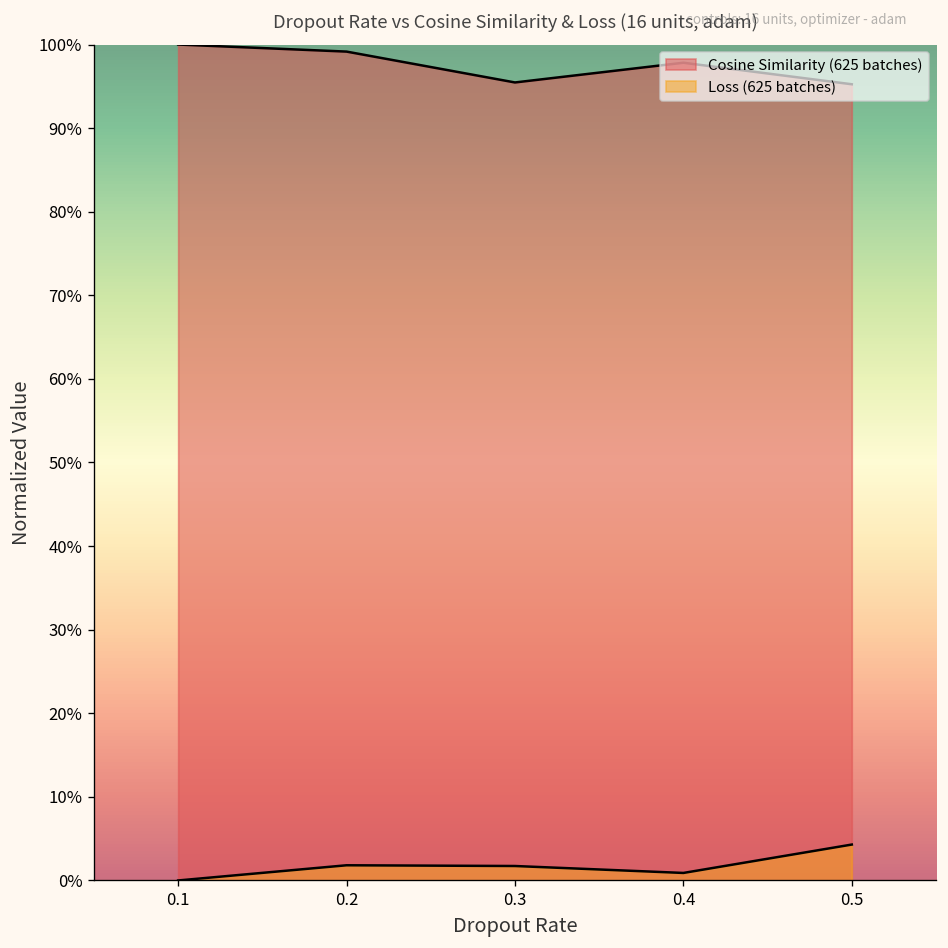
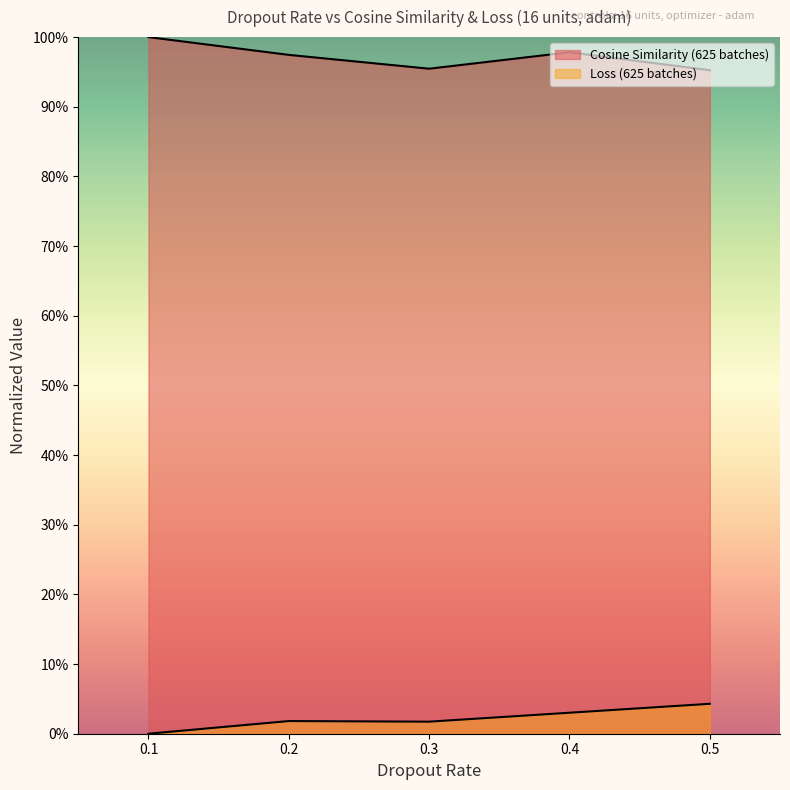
Cosine Similarity (625 batches), 0.2: 99% -> 97%
Loss (625 batches), 0.4: 1% -> 3%
